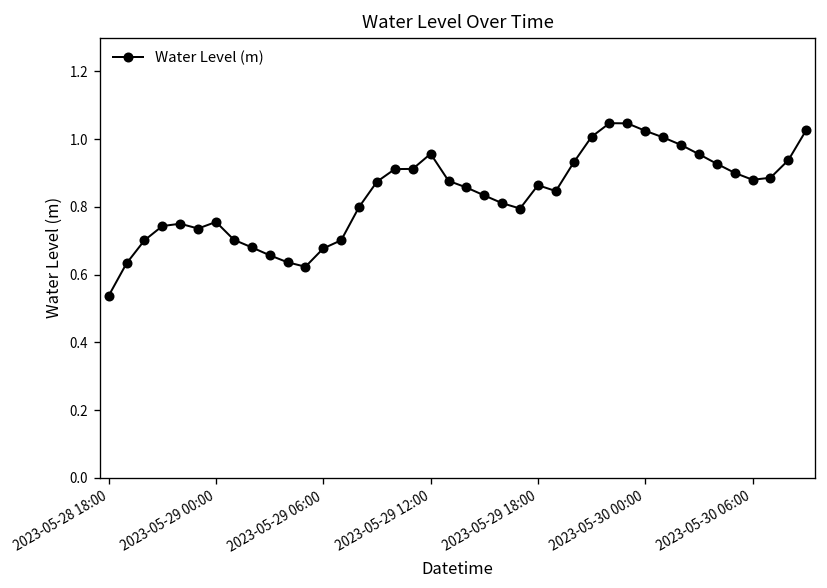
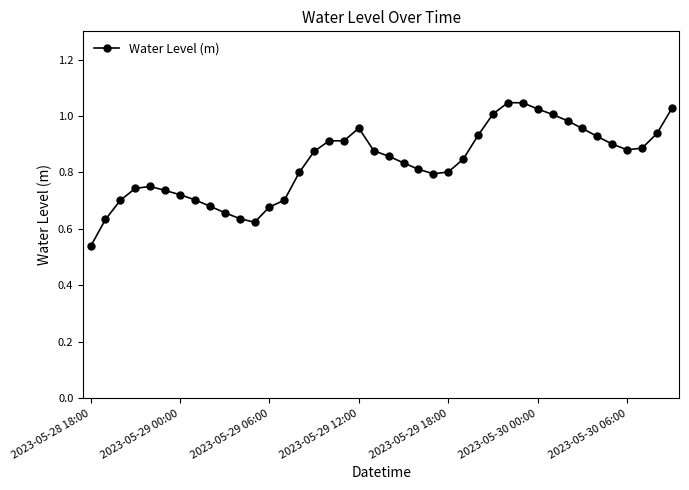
2023-05-29 00:00: 0.76 -> 0.72
2023-05-29 18:00: 0.86 -> 0.80
